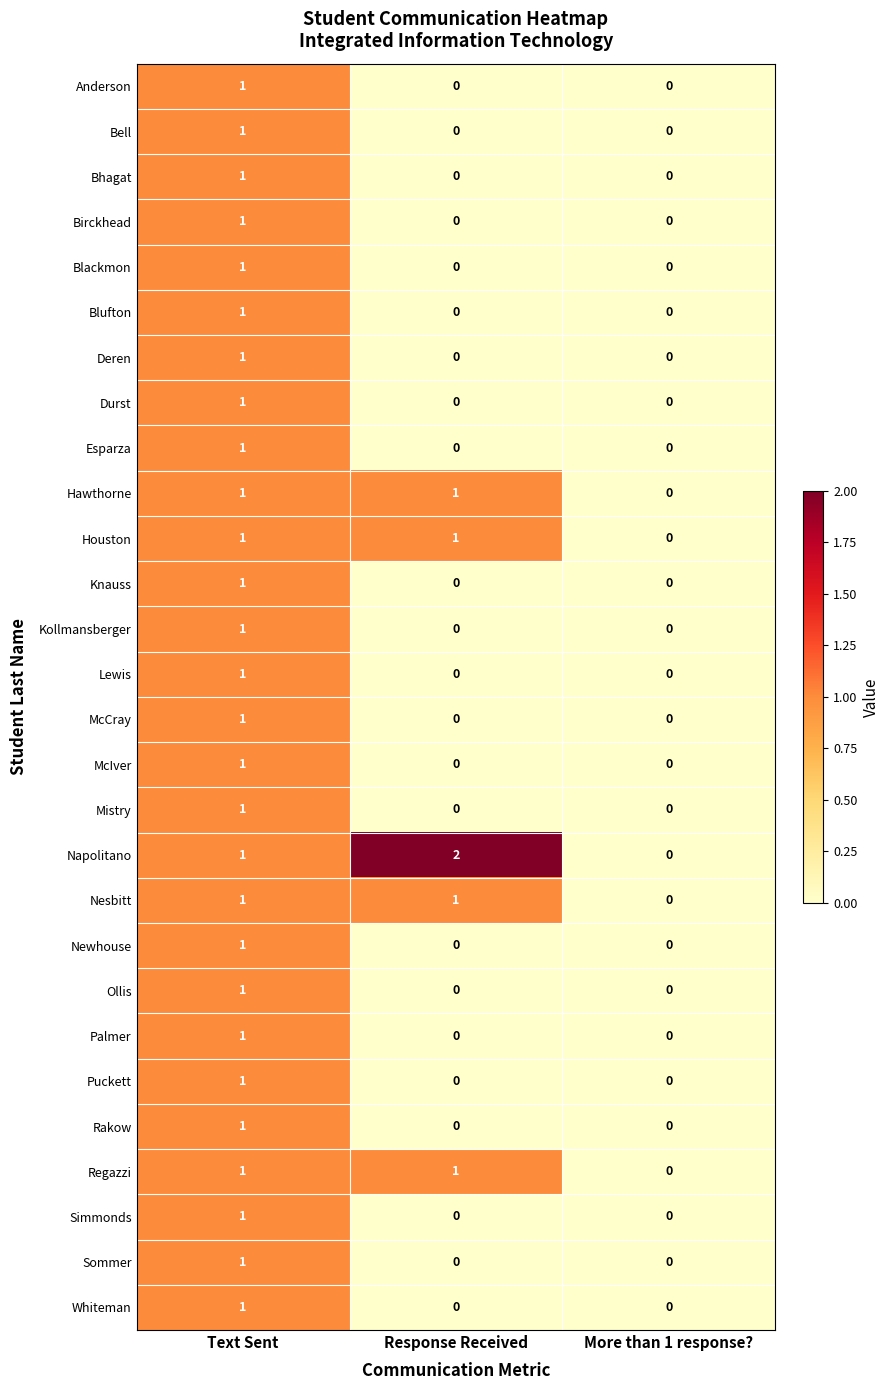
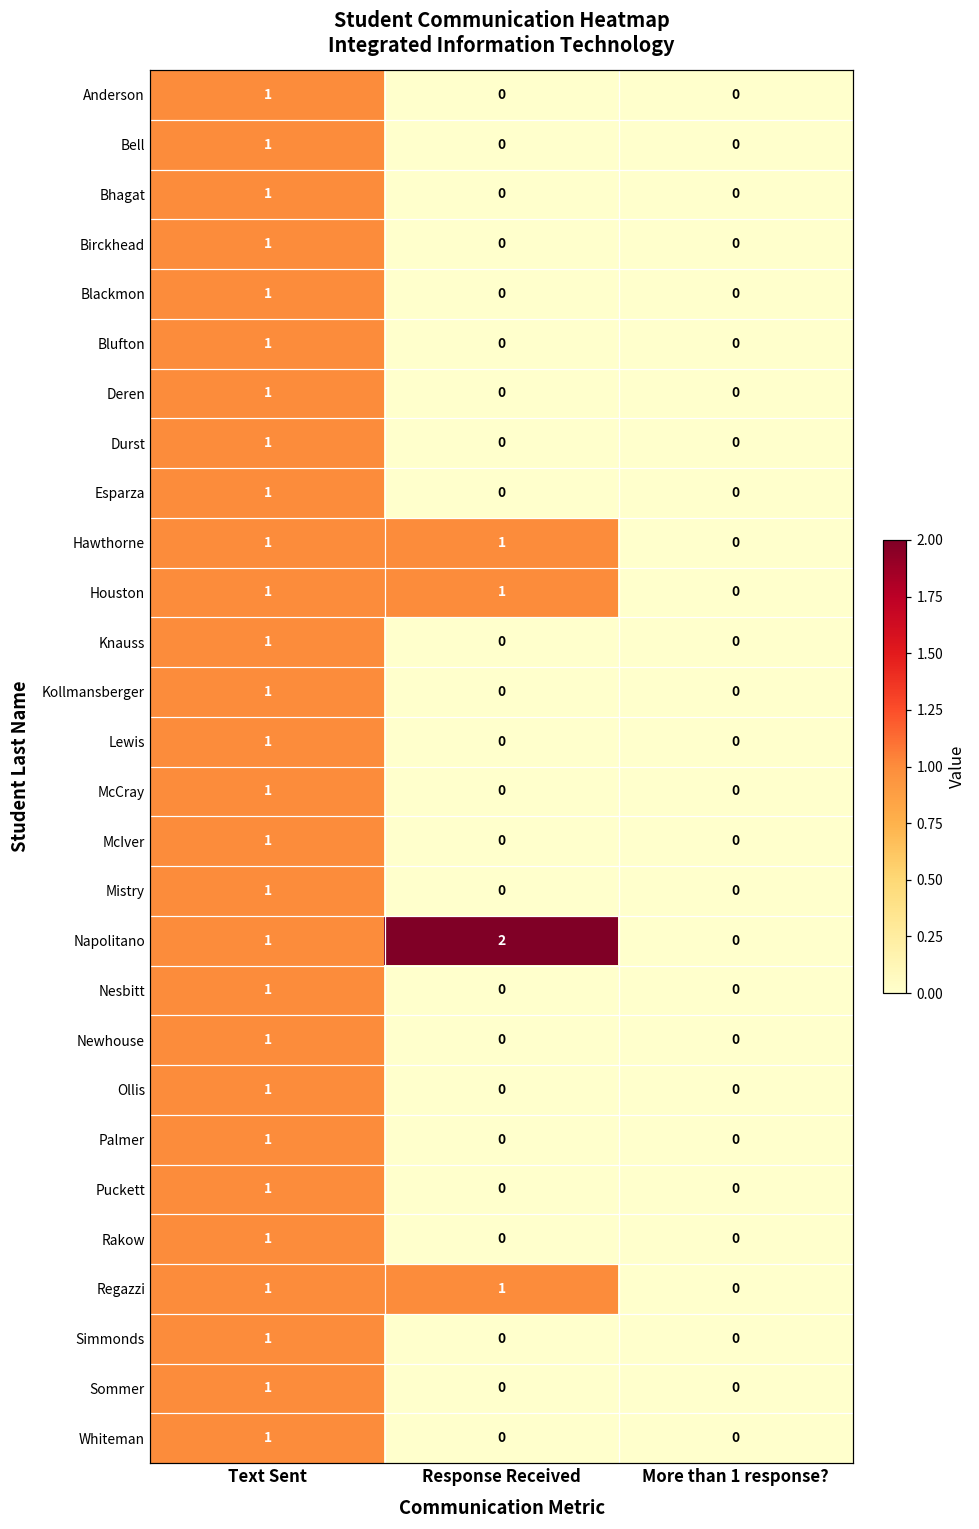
Nesbitt, Response Received: 1 -> 0
